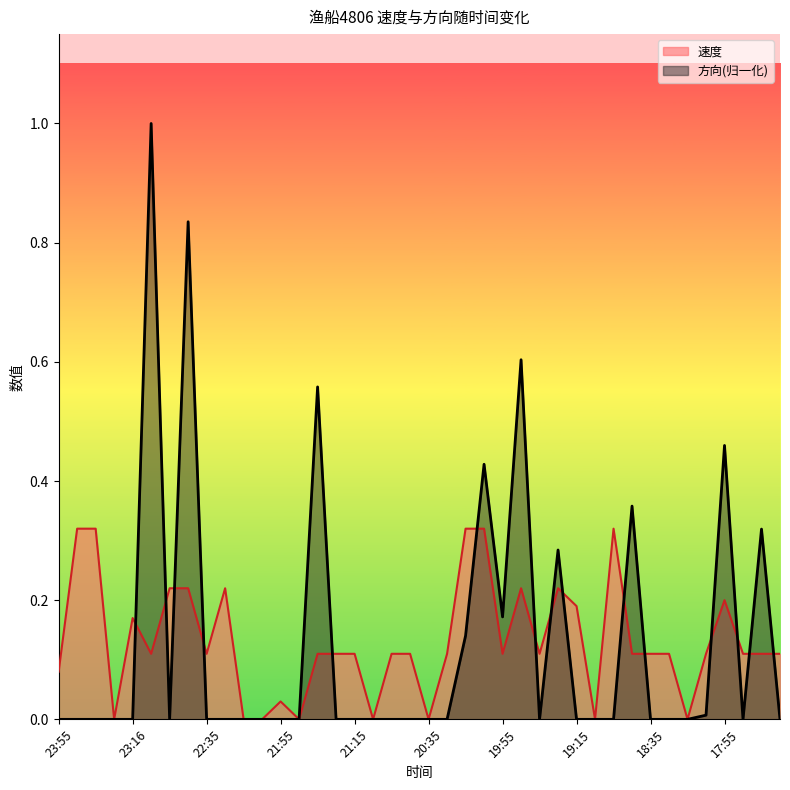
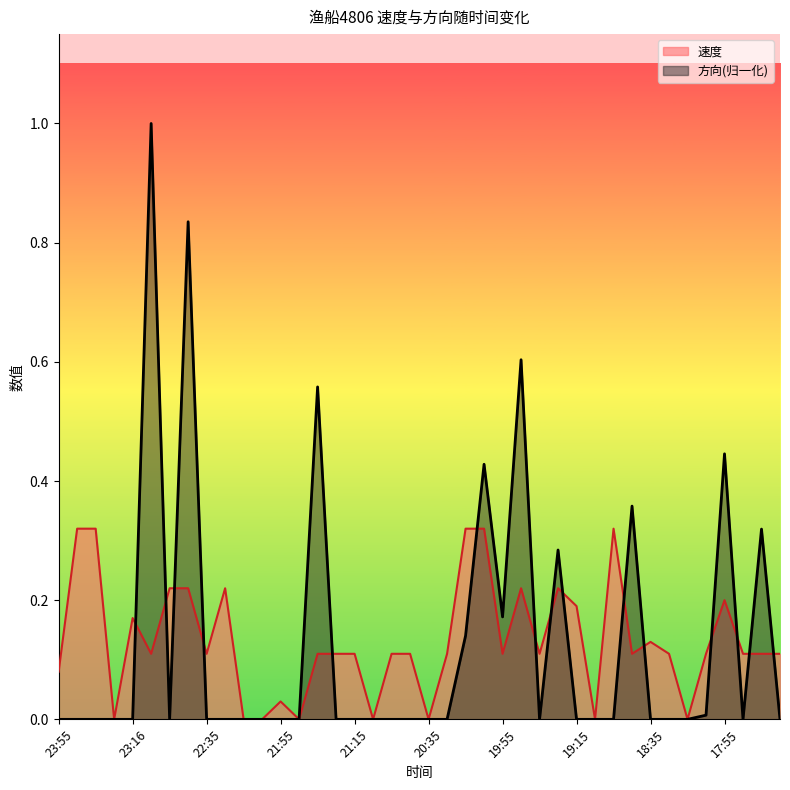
速度, 18:35: 0.11 -> 0.13
方向(归一化), 17:55: 0.46 -> 0.45
